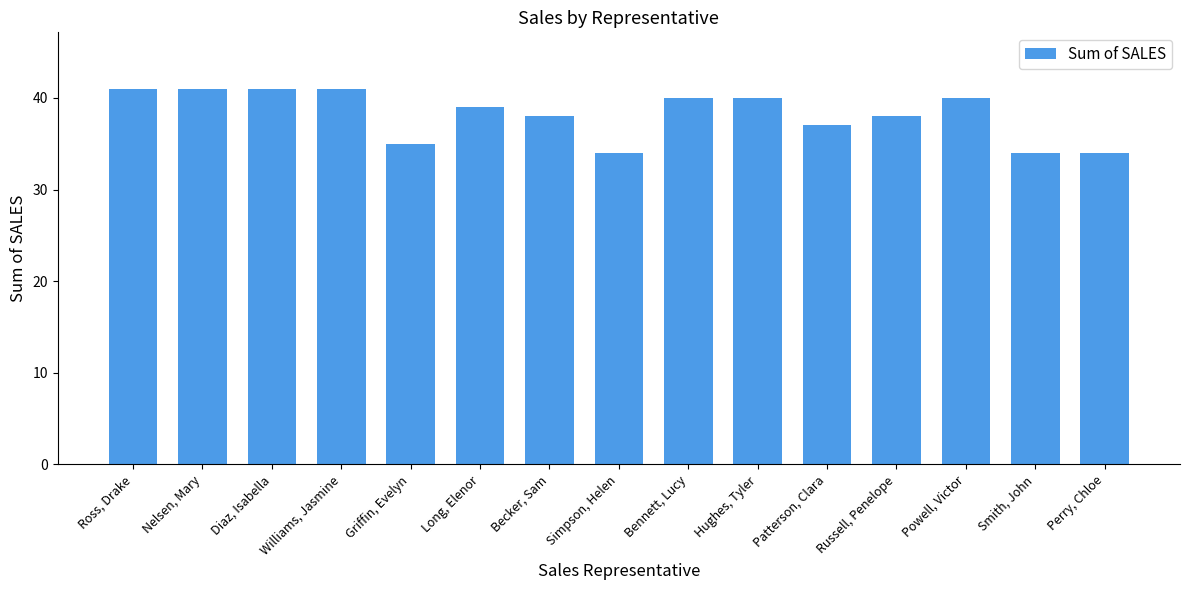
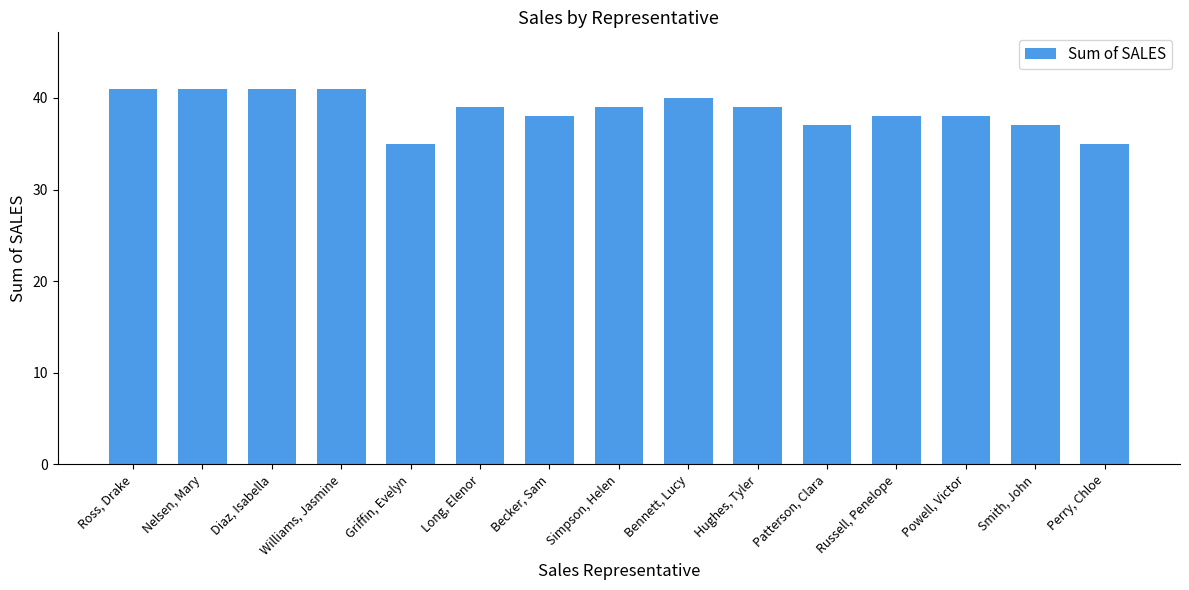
Simpson, Helen: 34 -> 39
Hughes, Tyler: 40 -> 39
Powell, Victor: 40 -> 38
Smith, John: 34 -> 37
Perry, Chloe: 34 -> 35
